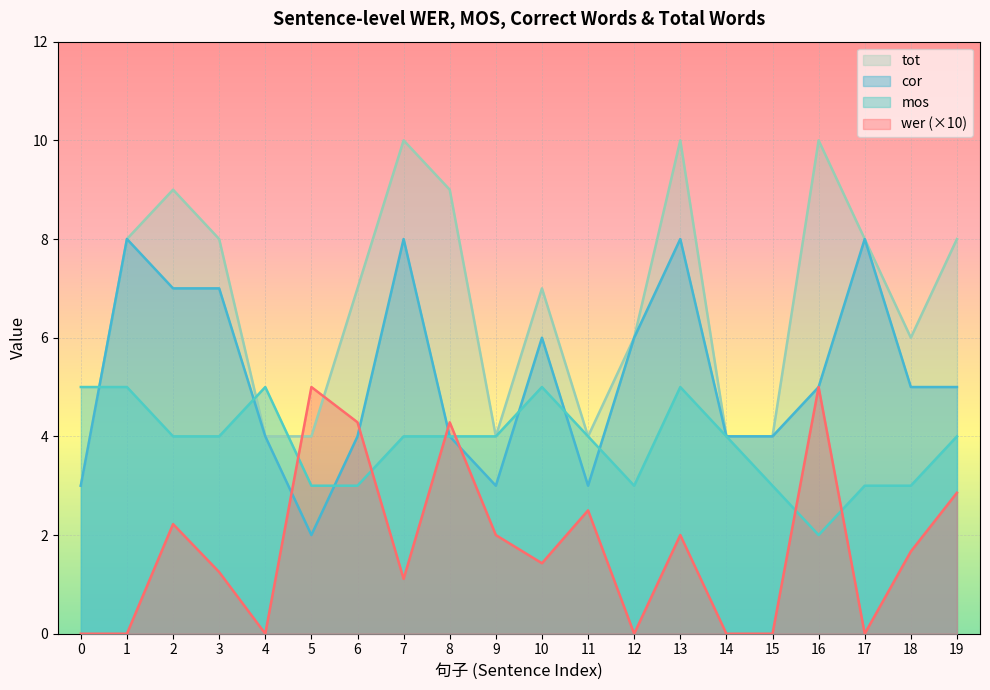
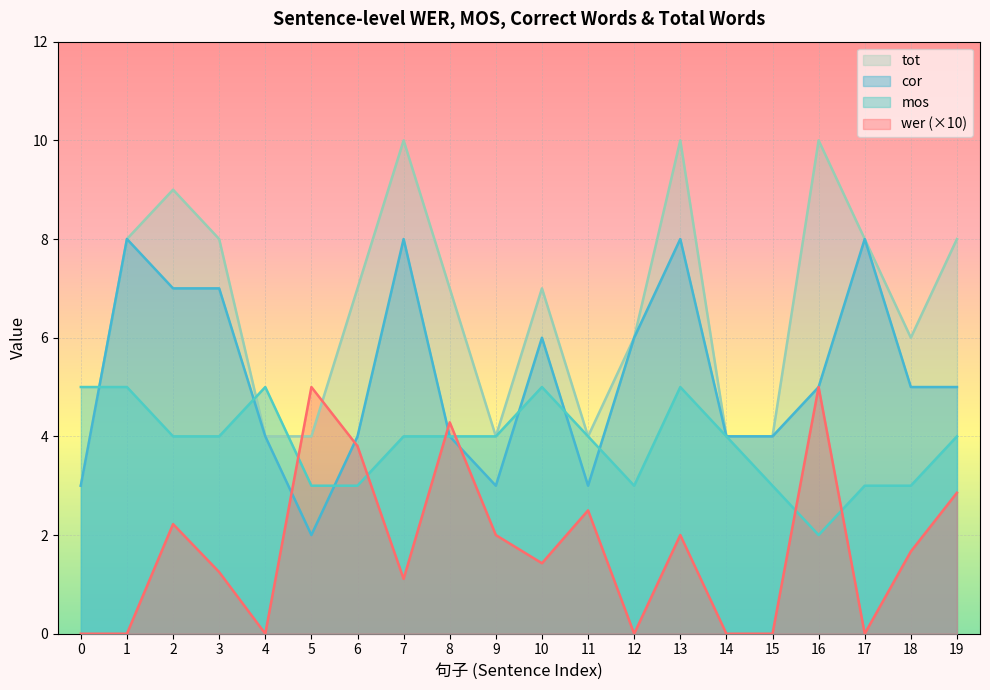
wer (×10), 6: 4.3 -> 3.8
tot, 8: 9 -> 7
